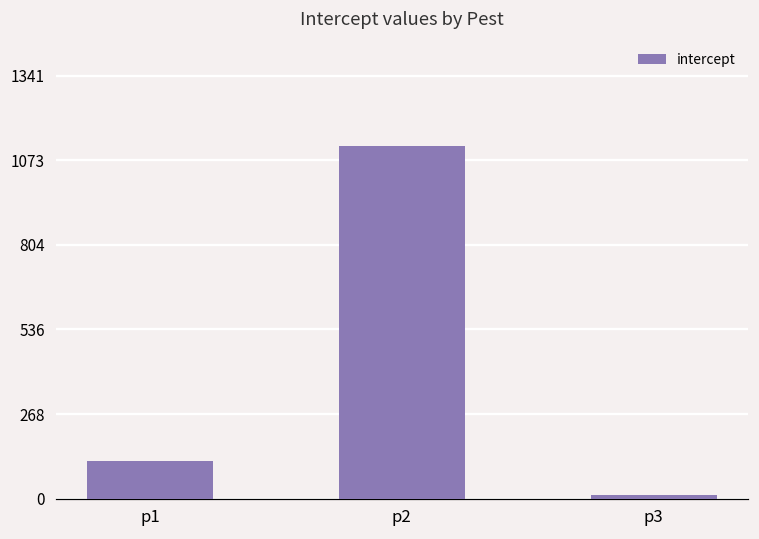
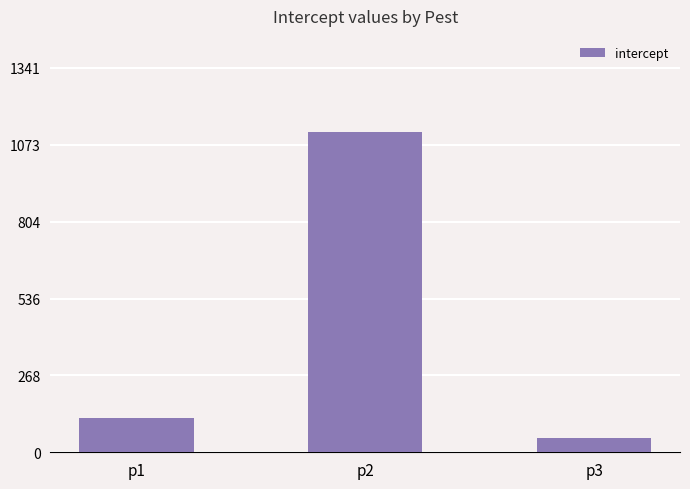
p3: 10 -> 50
